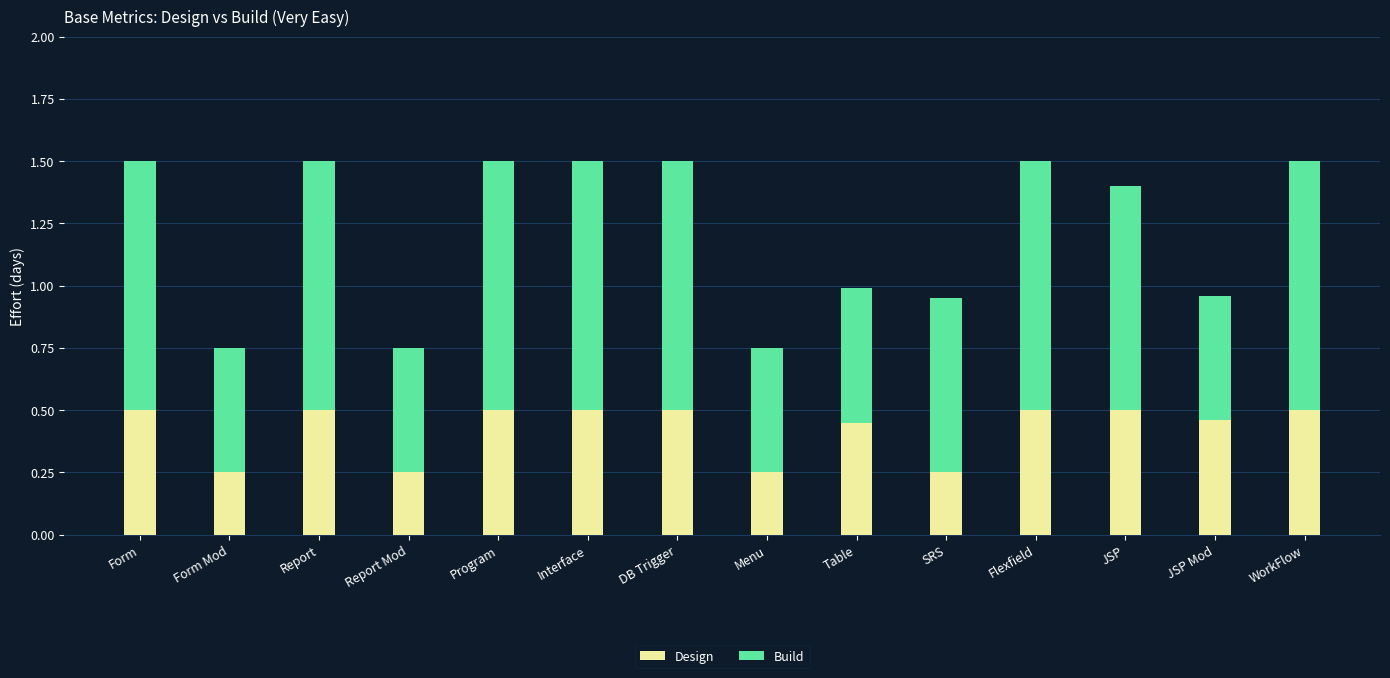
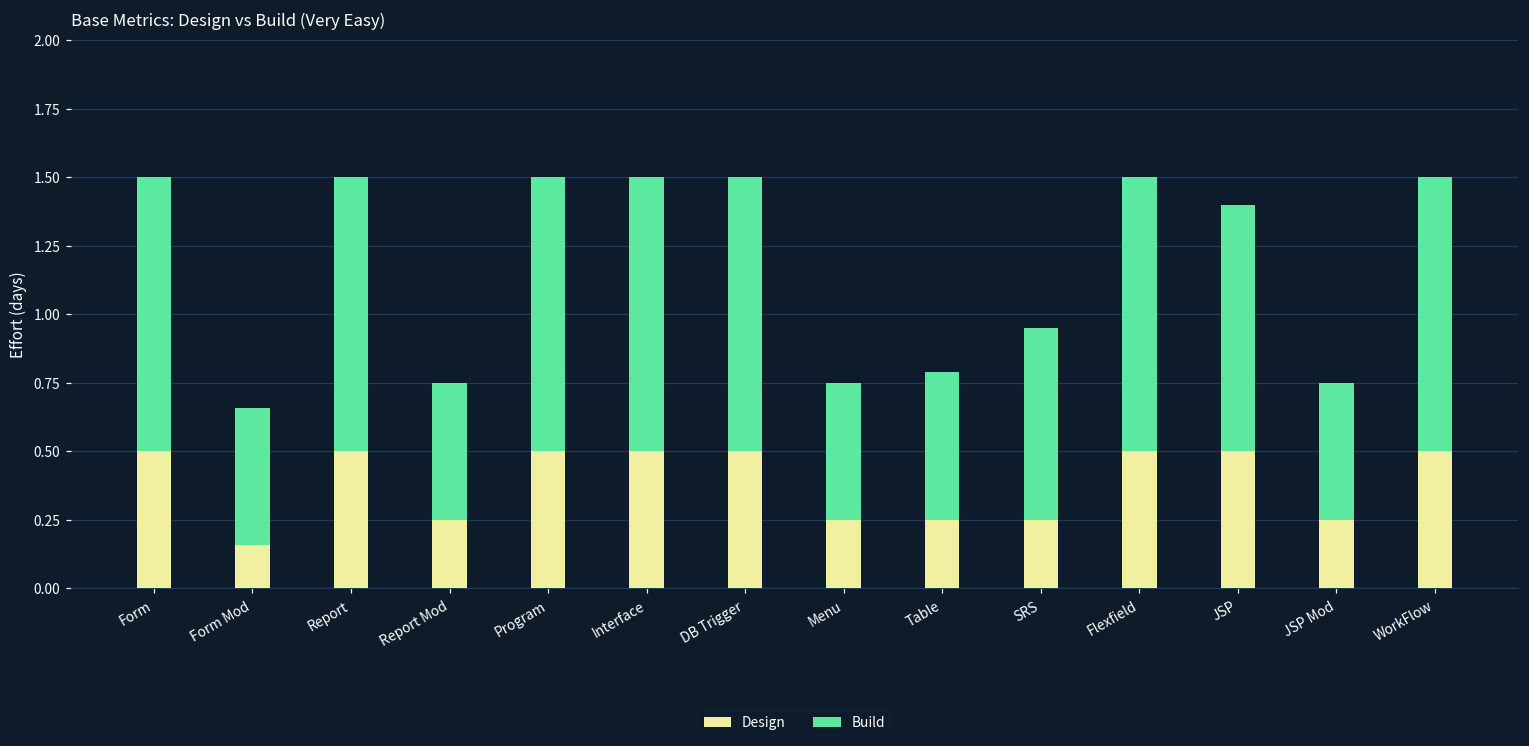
Design, Form Mod: 0.25 -> 0.16
Design, Table: 0.45 -> 0.25
Design, JSP Mod: 0.46 -> 0.25
